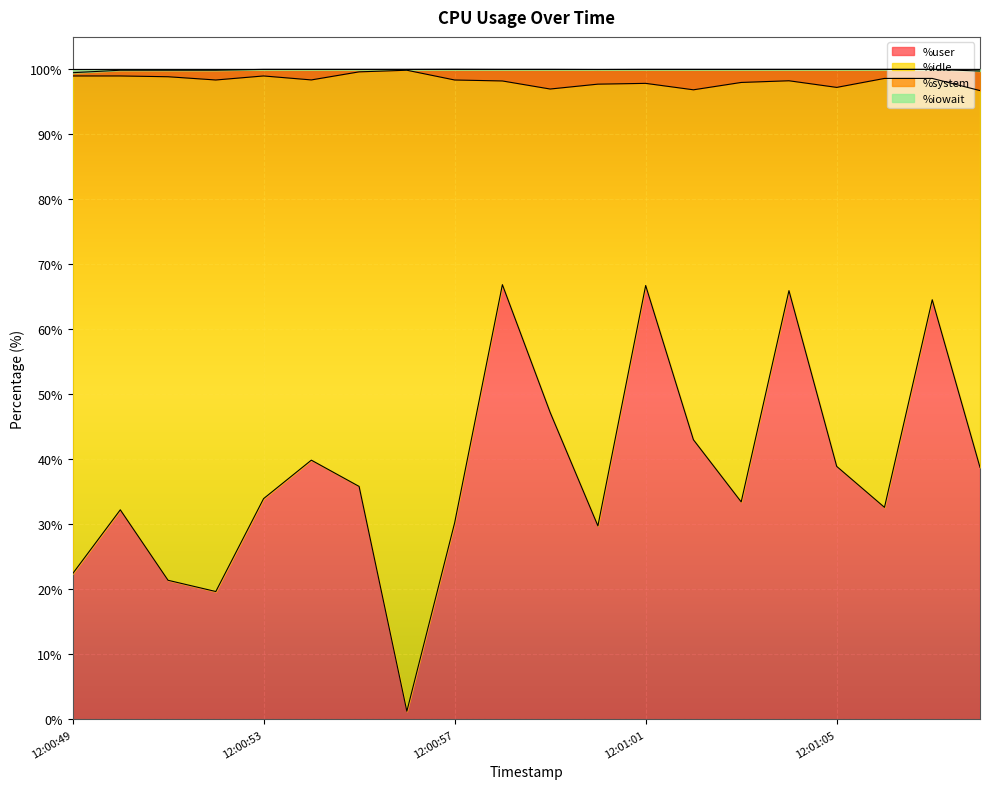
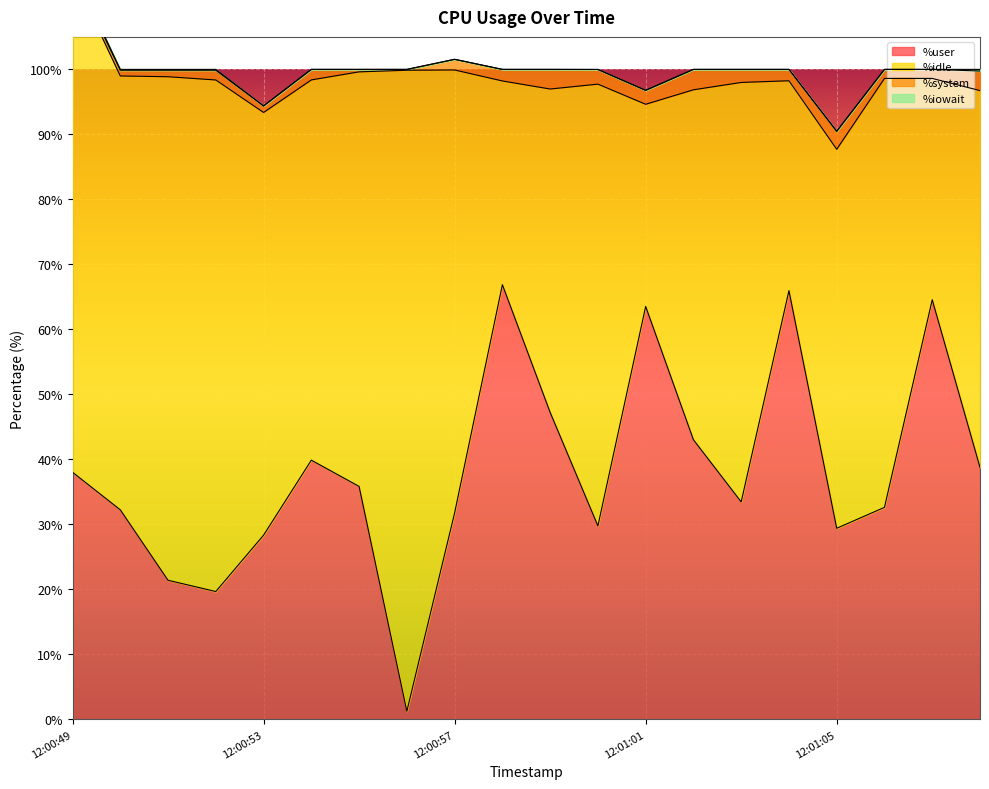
%user, 12:00:49: 22% -> 38%
%user, 12:00:53: 34% -> 28%
%user, 12:00:57: 30% -> 32%
%user, 12:01:01: 67% -> 64%
%user, 12:01:05: 39% -> 29%
